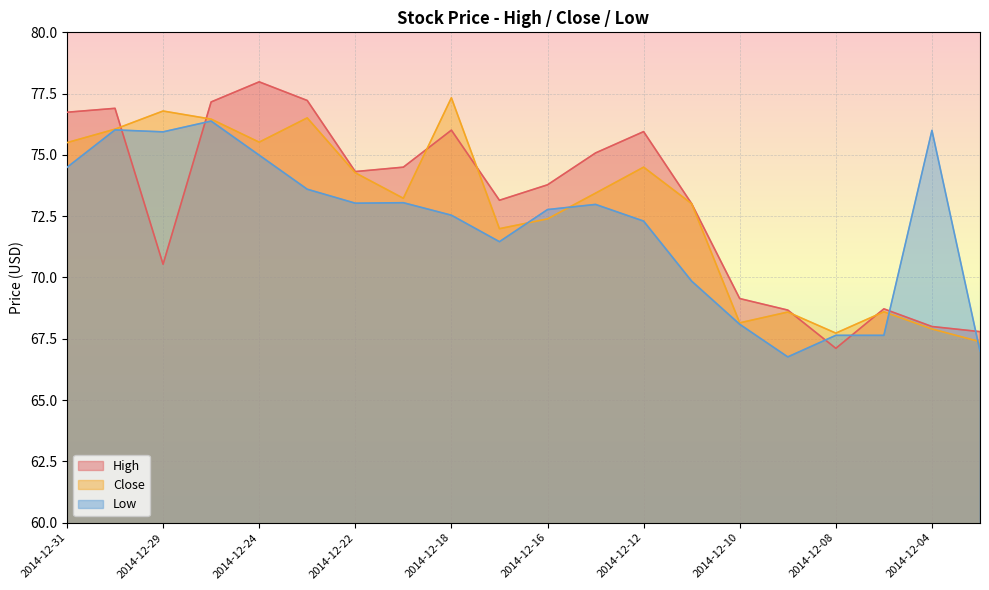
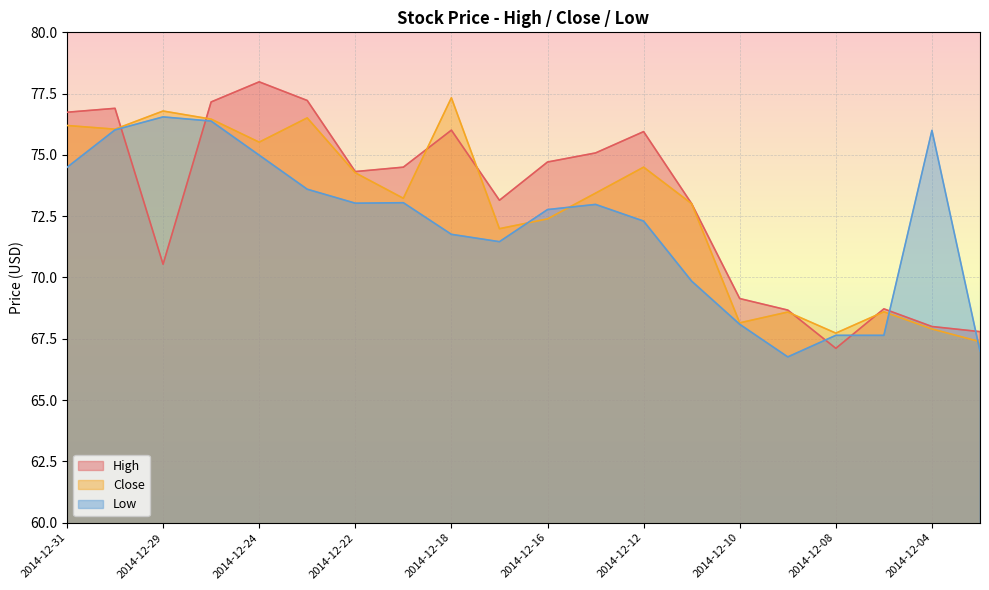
Close, 2014-12-31: 75.5 -> 76.2
Low, 2014-12-29: 75.9 -> 76.6
Low, 2014-12-18: 72.5 -> 71.8
High, 2014-12-16: 73.8 -> 74.7
